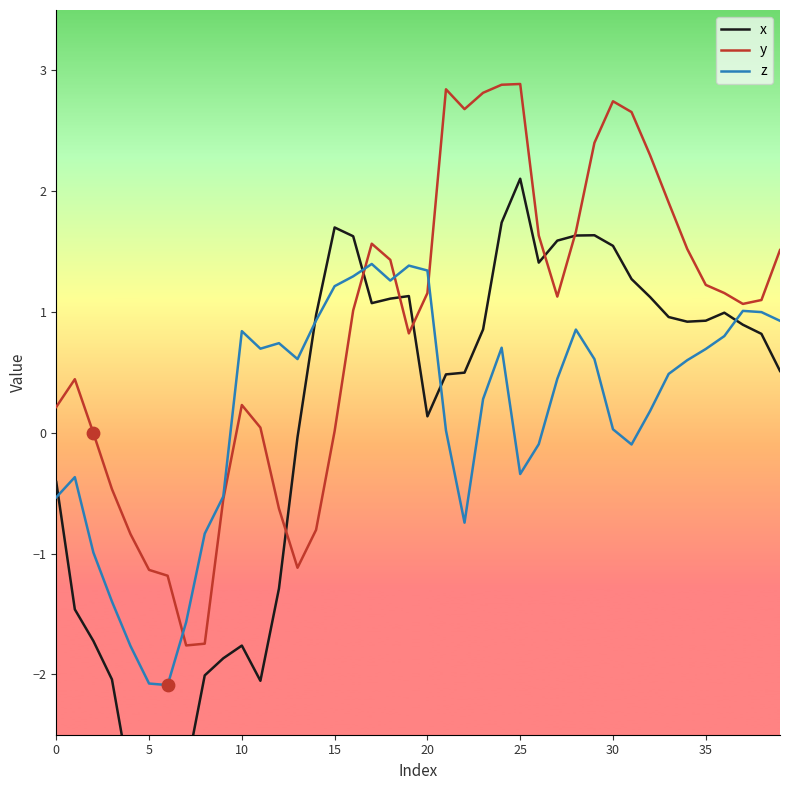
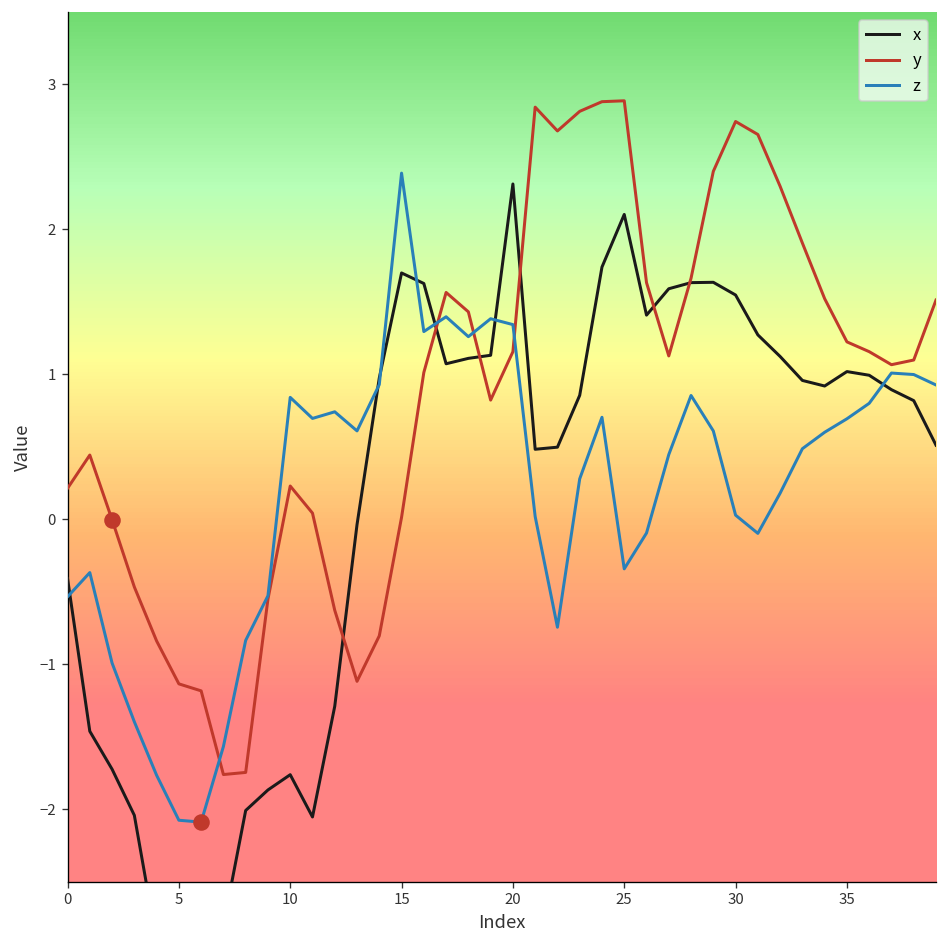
z, 15: 1.21 -> 2.39
x, 20: 0.14 -> 2.31
x, 35: 0.93 -> 1.02
